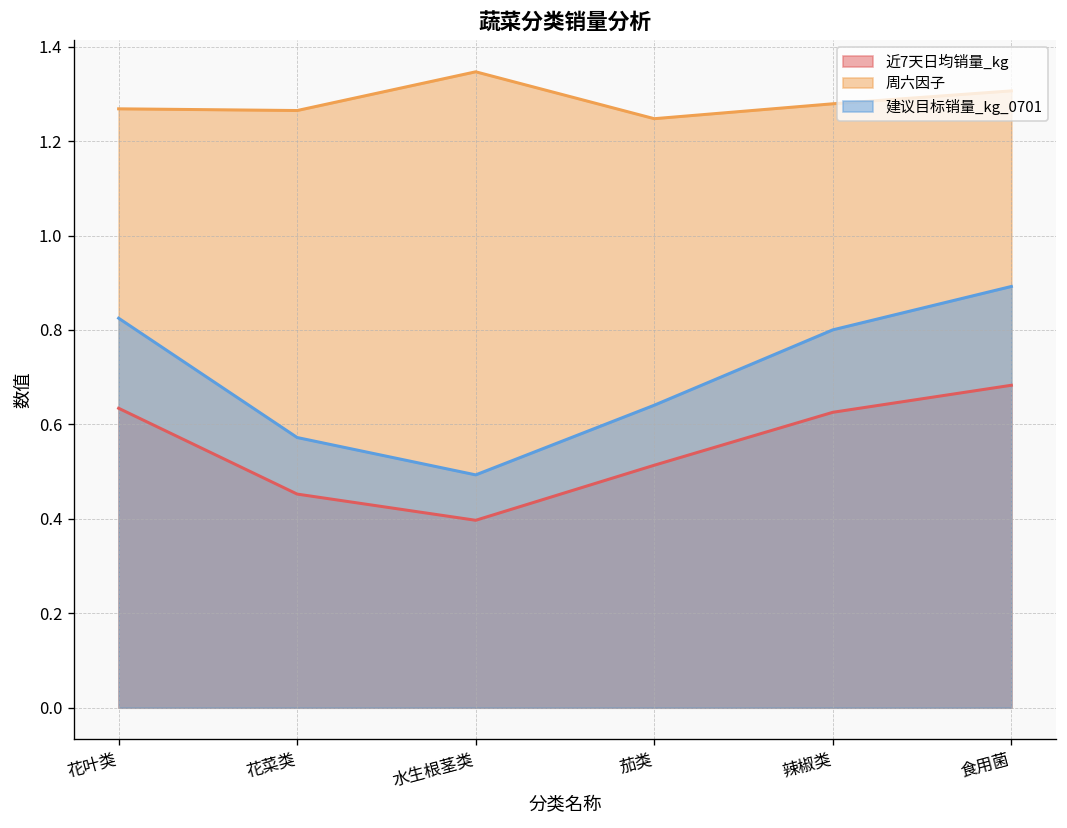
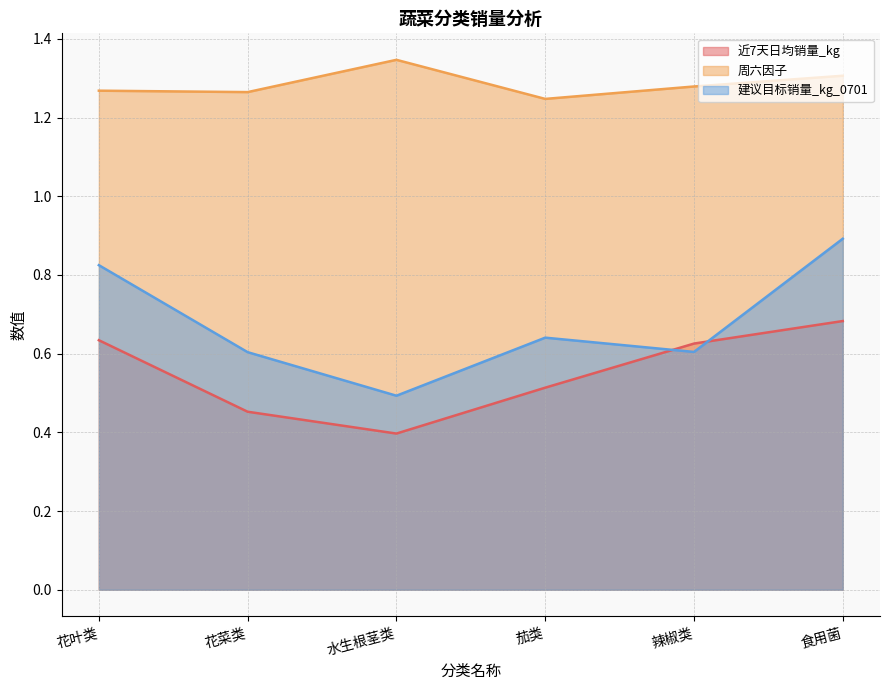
建议目标销量_kg_0701, 花菜类: 0.57 -> 0.60
建议目标销量_kg_0701, 辣椒类: 0.80 -> 0.60
